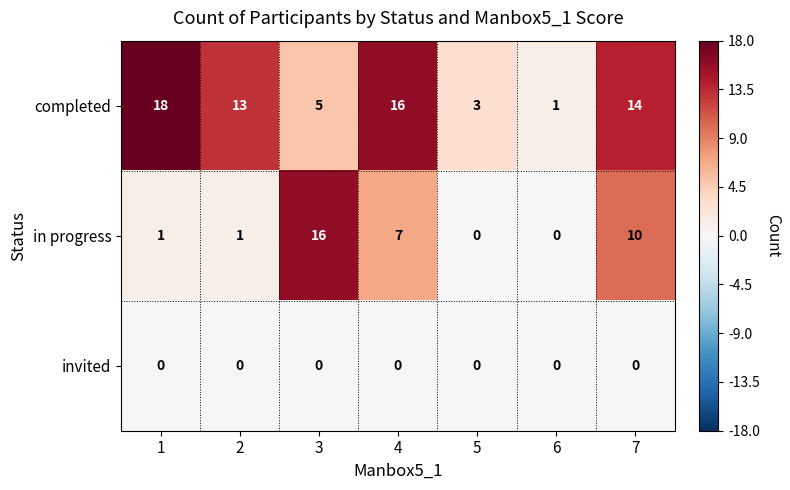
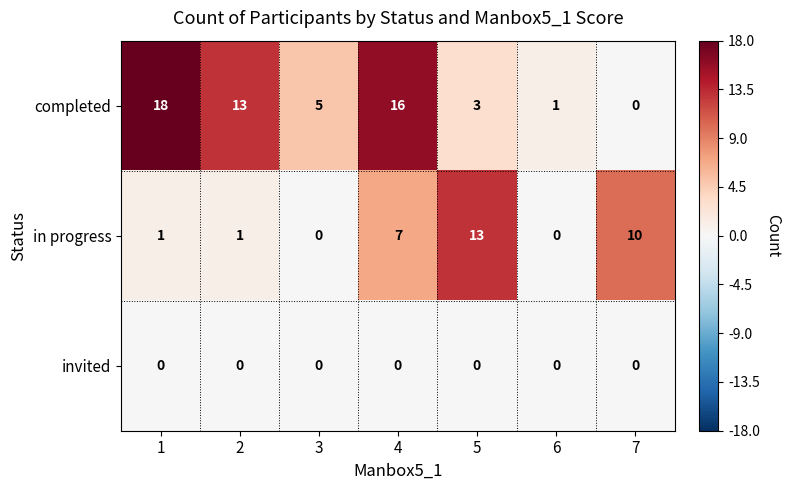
completed, 7: 14 -> 0
in progress, 3: 16 -> 0
in progress, 5: 0 -> 13
